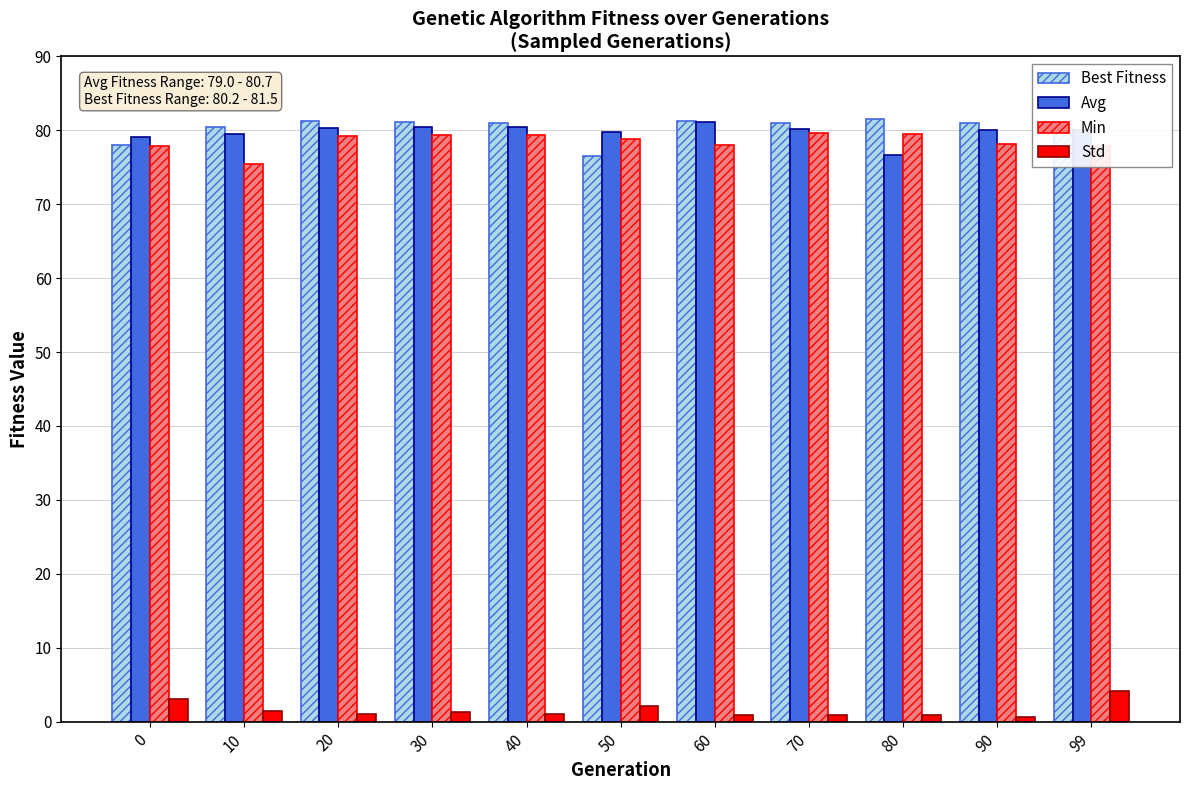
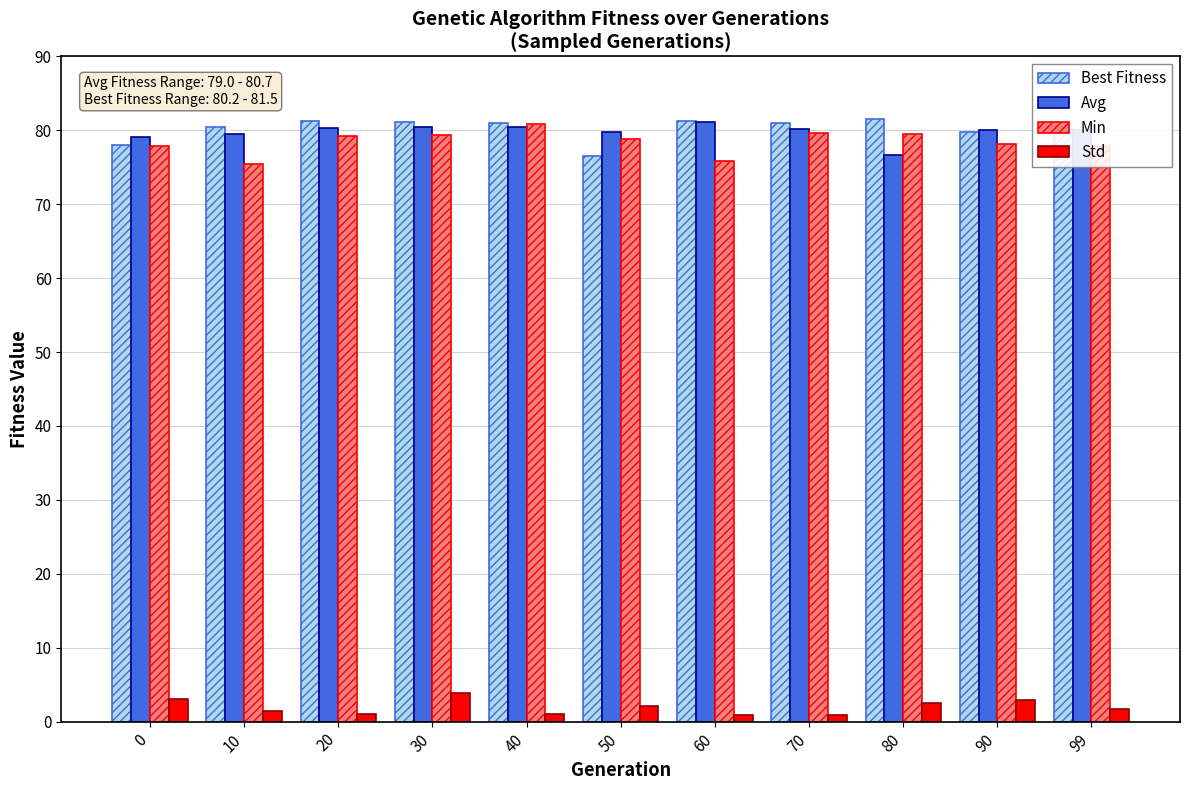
Std, 30: 1 -> 4
Min, 40: 79 -> 81
Min, 60: 78 -> 76
Std, 80: 1 -> 3
Best Fitness, 90: 81 -> 80
Std, 90: 1 -> 3
Std, 99: 4 -> 2
